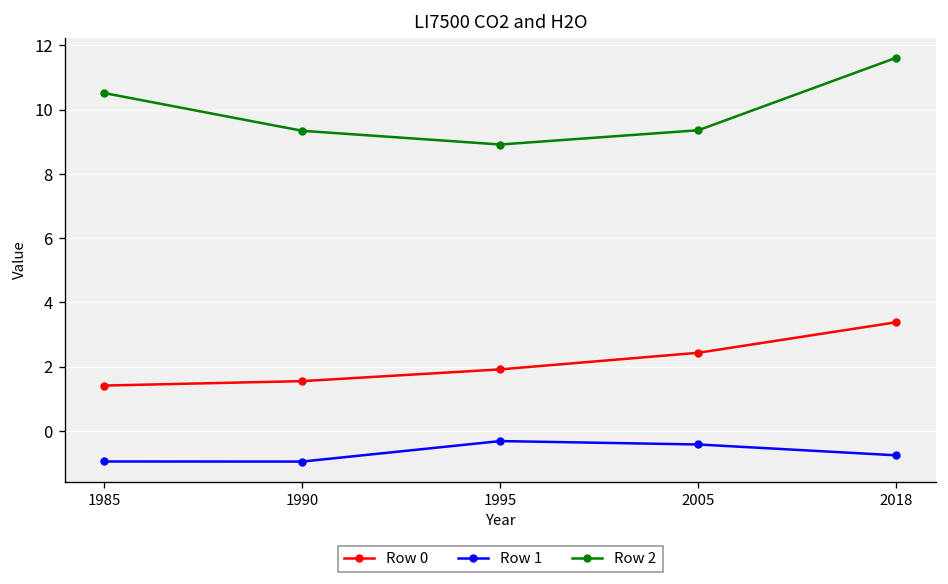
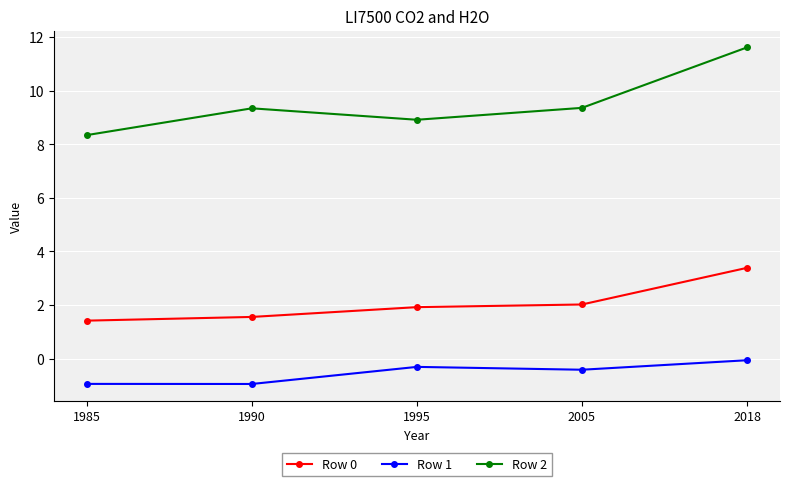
Row 2, 1985: 10.5 -> 8.3
Row 0, 2005: 2.4 -> 2.0
Row 1, 2018: -0.8 -> -0.1
